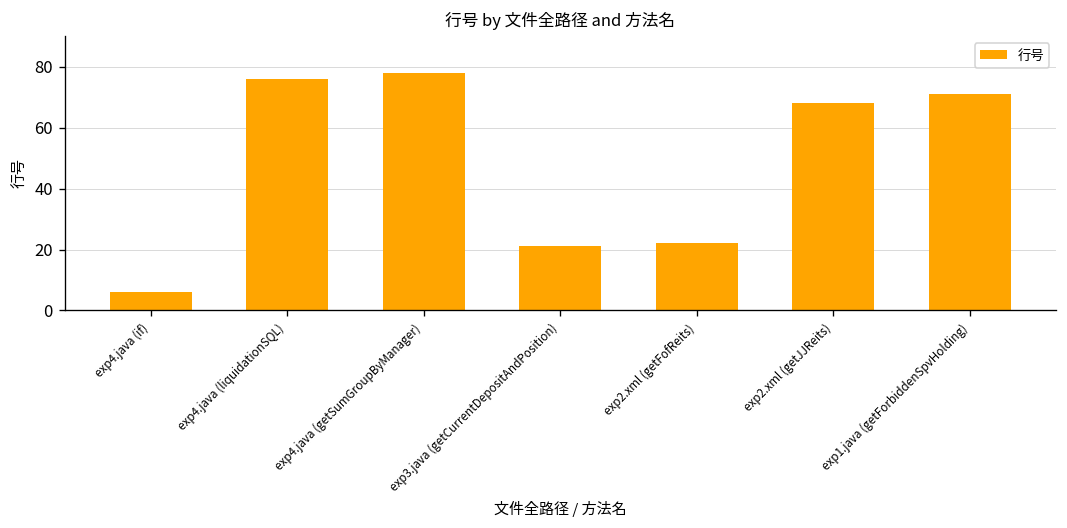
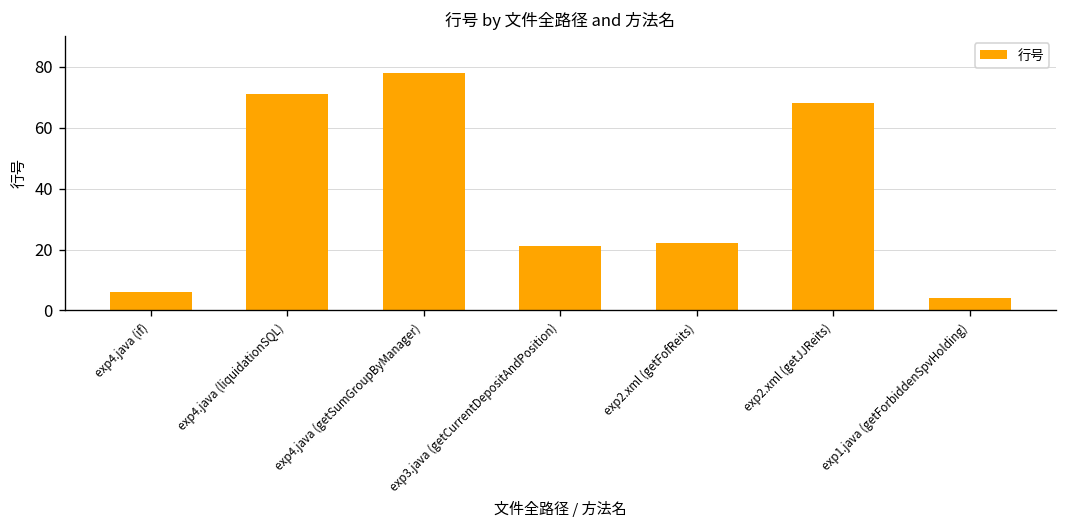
exp4.java (liquidationSQL): 76 -> 71
exp1.java (getForbiddenSpvHolding): 71 -> 4
